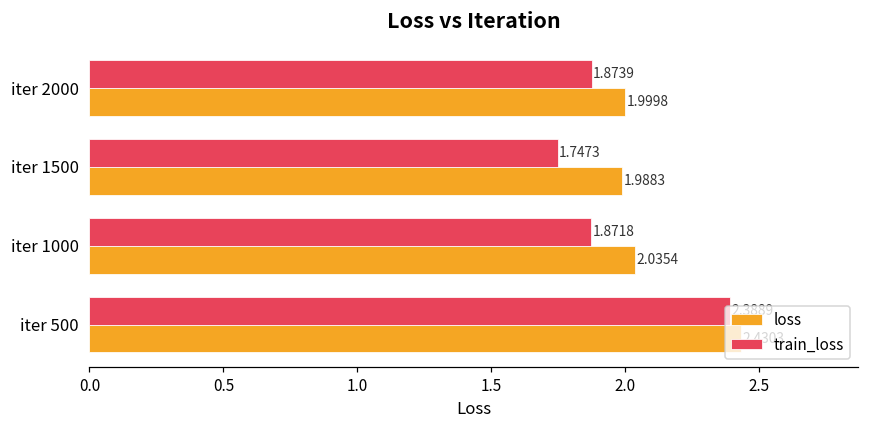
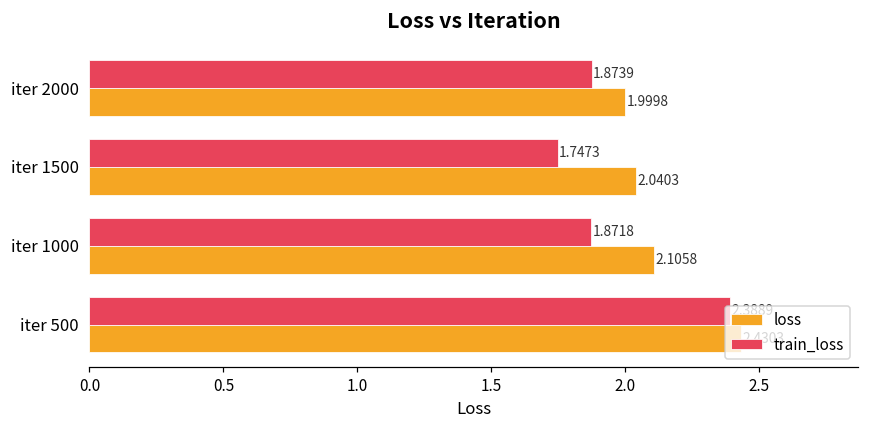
loss, iter 1500: 1.9883 -> 2.0403
loss, iter 1000: 2.0354 -> 2.1058
